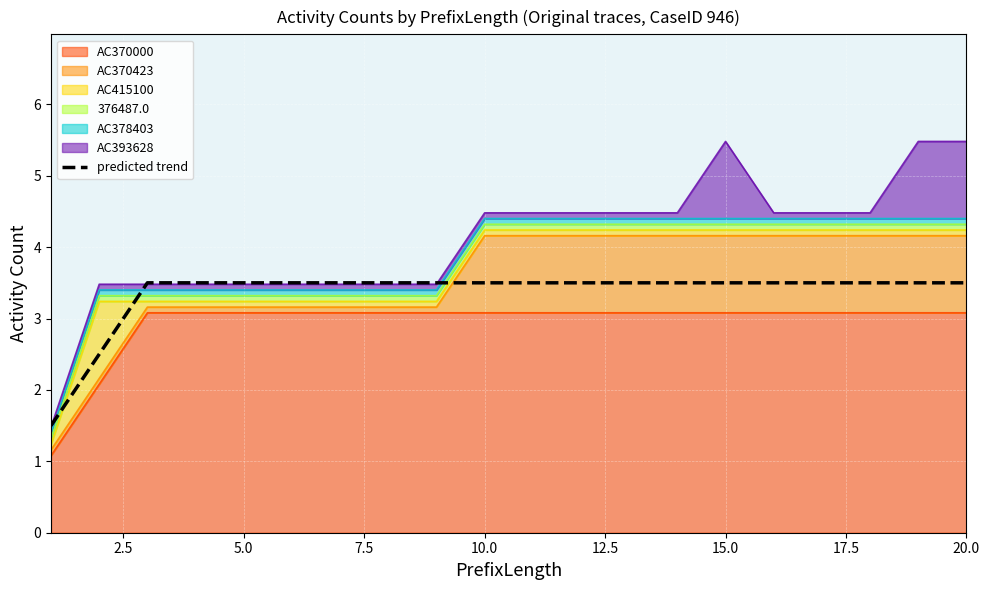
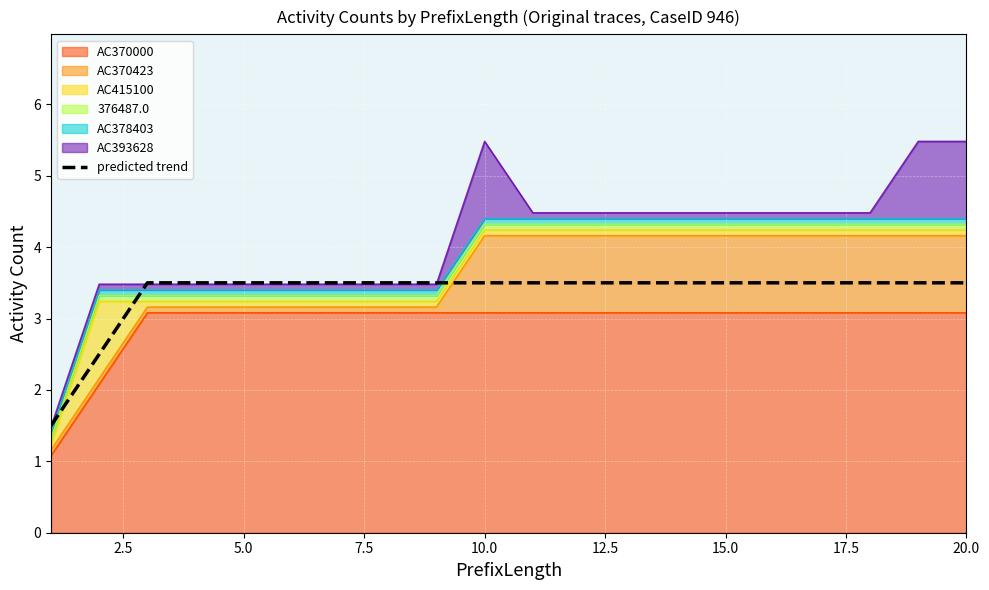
AC393628, 10.0: 0.1 -> 1.1
AC393628, 15.0: 1.1 -> 0.1
